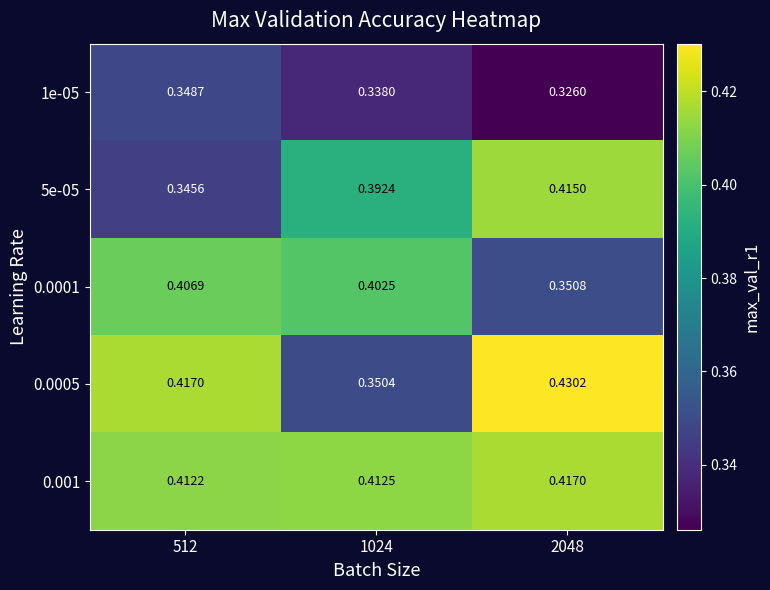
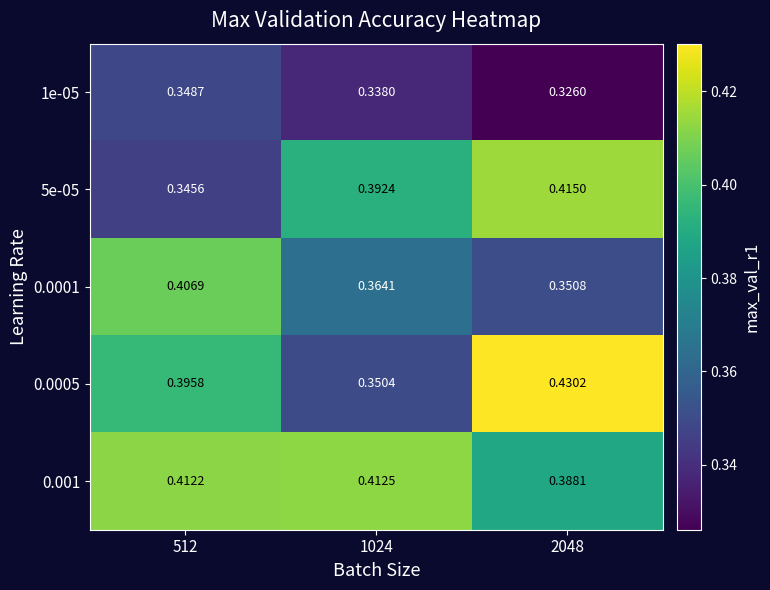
0.0001, 1024: 0.4025 -> 0.3641
0.0005, 512: 0.4170 -> 0.3958
0.001, 2048: 0.4170 -> 0.3881
